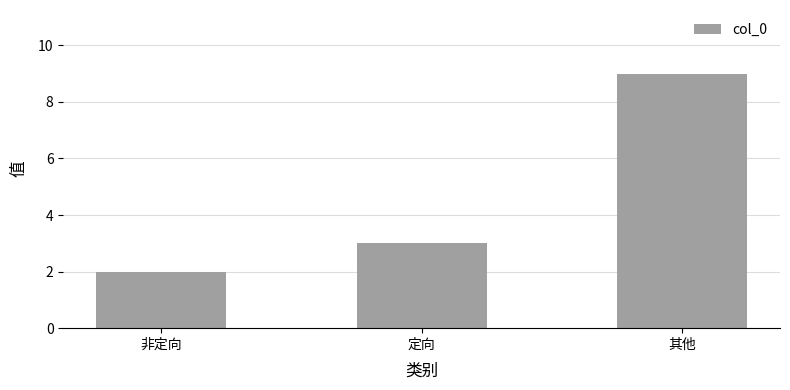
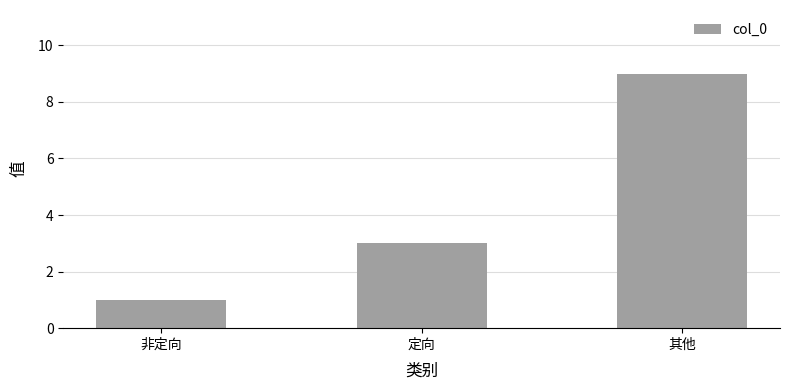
非定向: 2 -> 1
